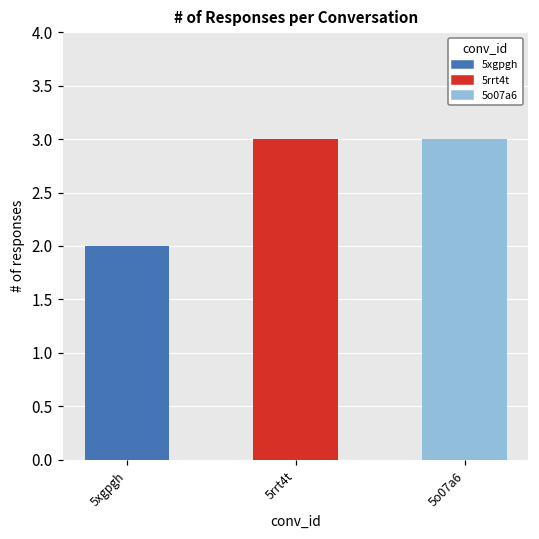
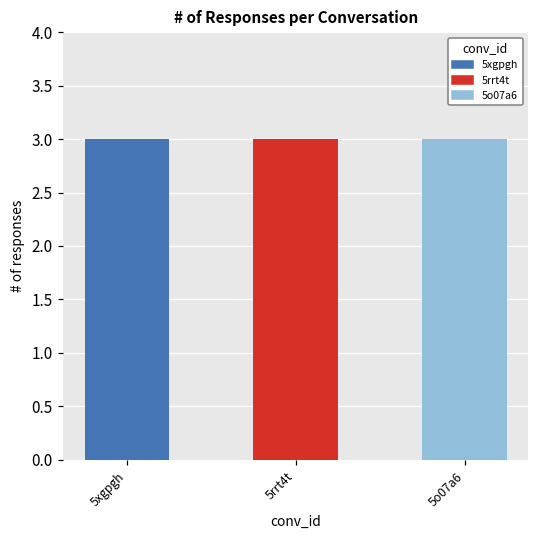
5xgpgh: 2 -> 3
